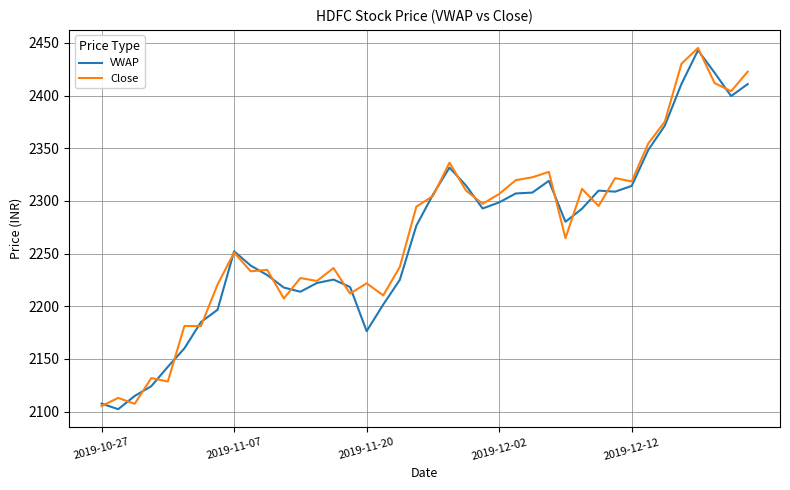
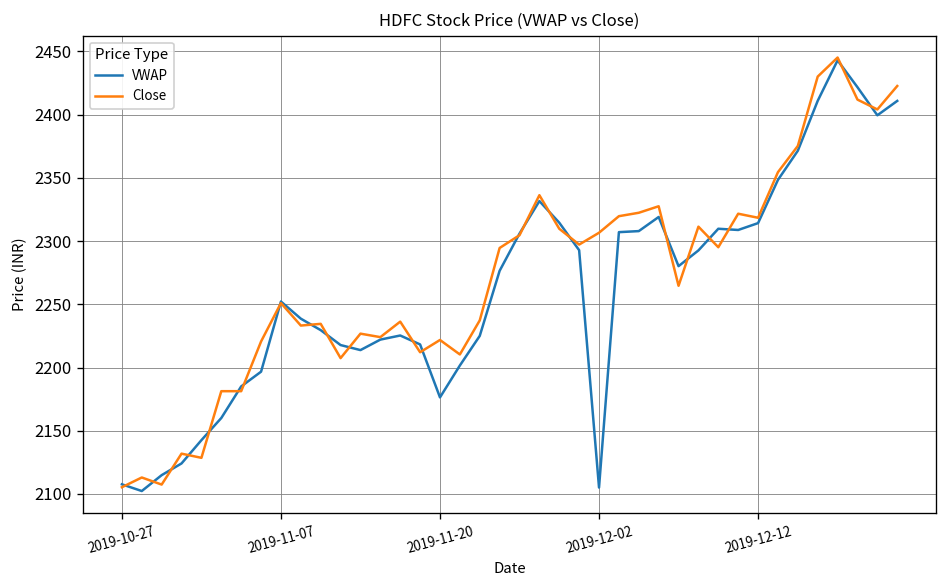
VWAP, 2019-12-02: 2299 -> 2105
